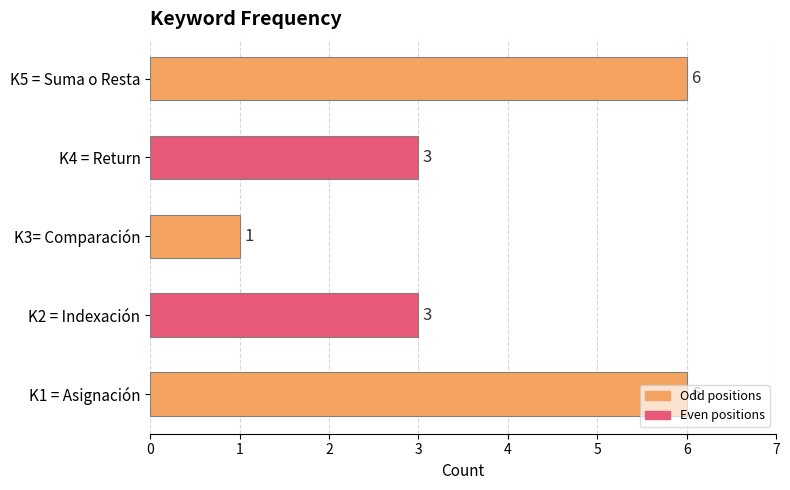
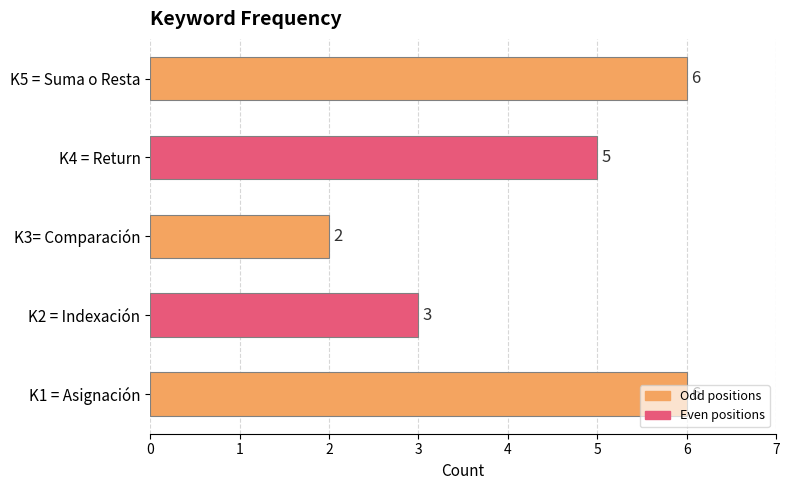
K4 = Return: 3 -> 5
K3= Comparación: 1 -> 2
